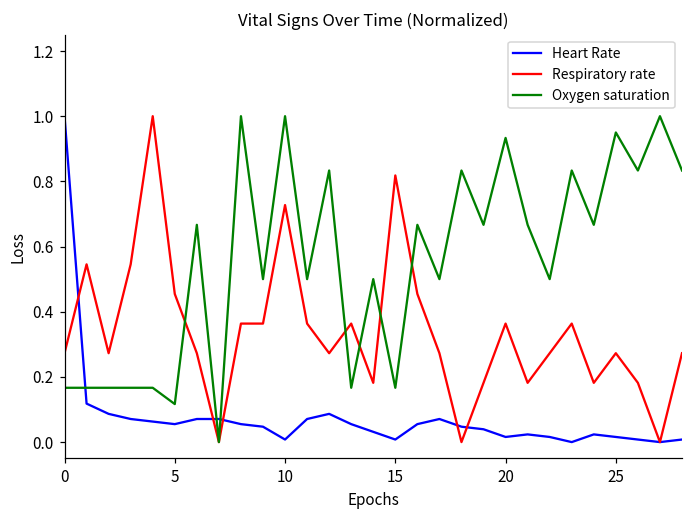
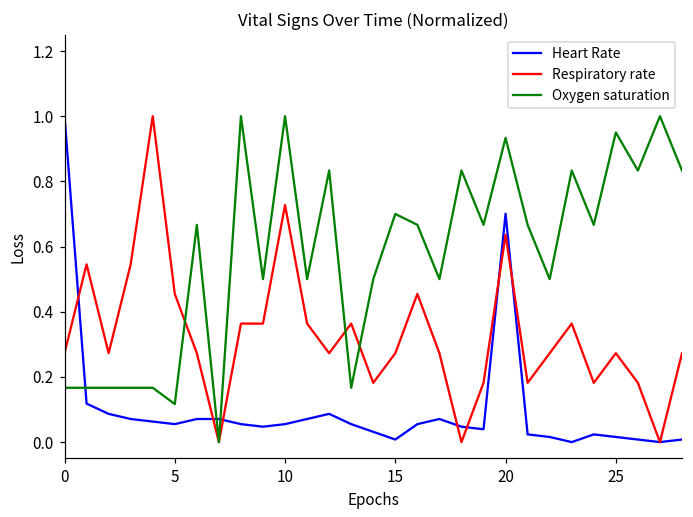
Heart Rate, 10: 0.01 -> 0.06
Respiratory rate, 15: 0.82 -> 0.27
Oxygen saturation, 15: 0.17 -> 0.70
Heart Rate, 20: 0.02 -> 0.70
Respiratory rate, 20: 0.36 -> 0.64
